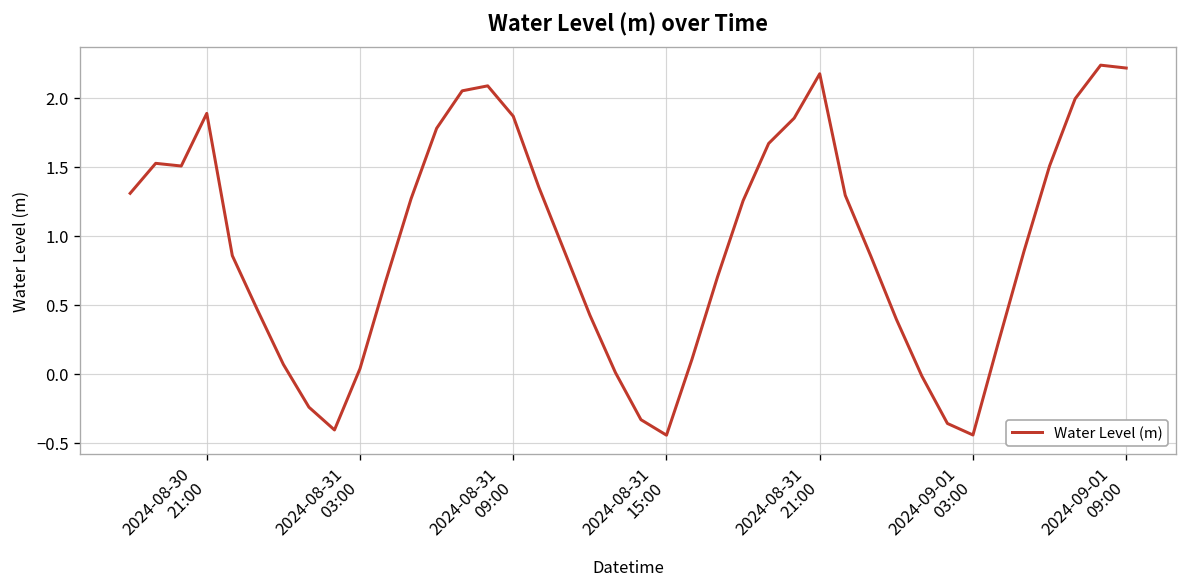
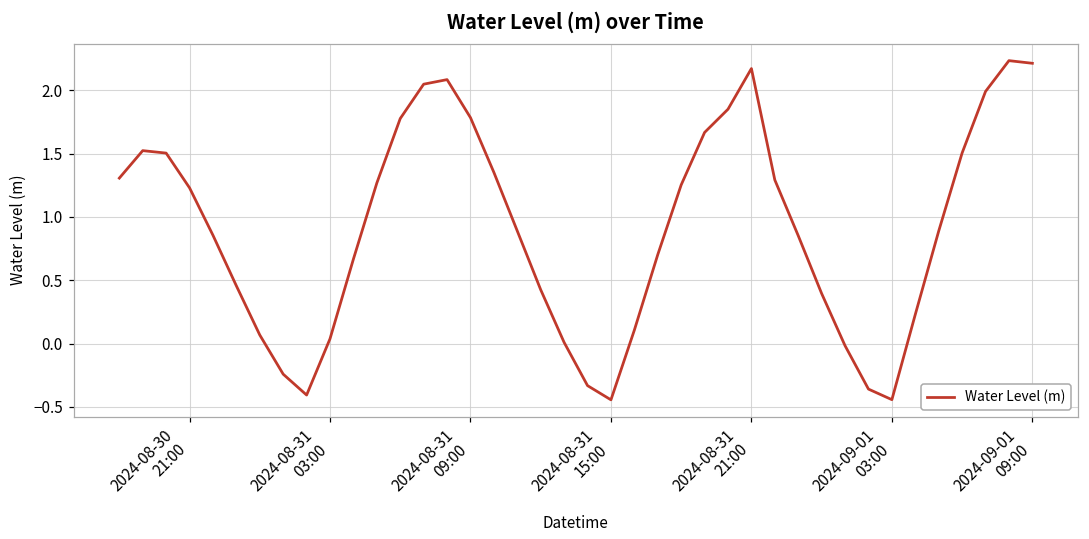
2024-08-30 21:00: 1.89 -> 1.23
2024-08-31 09:00: 1.86 -> 1.78
